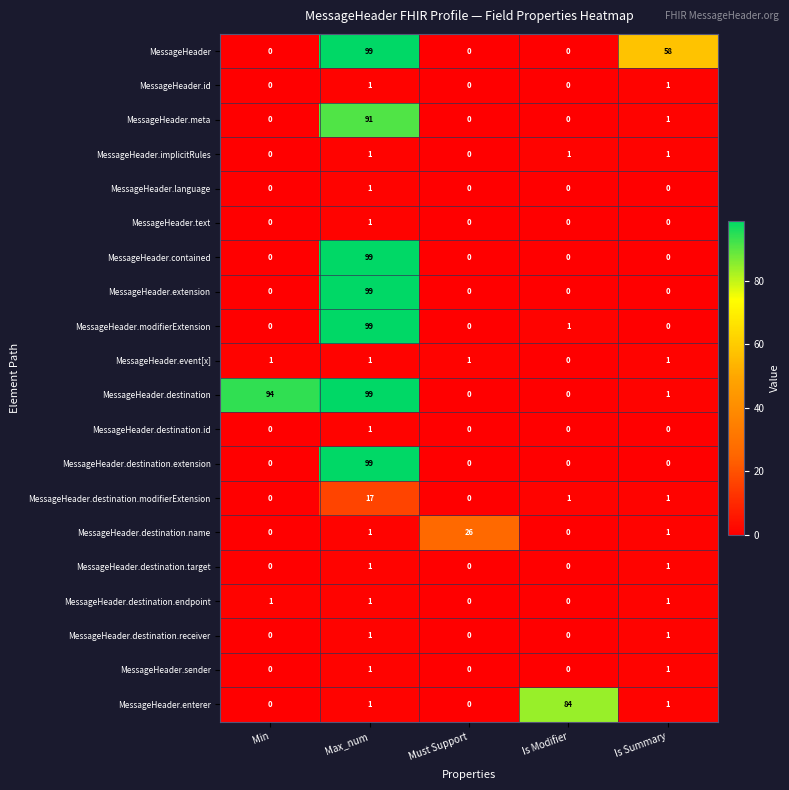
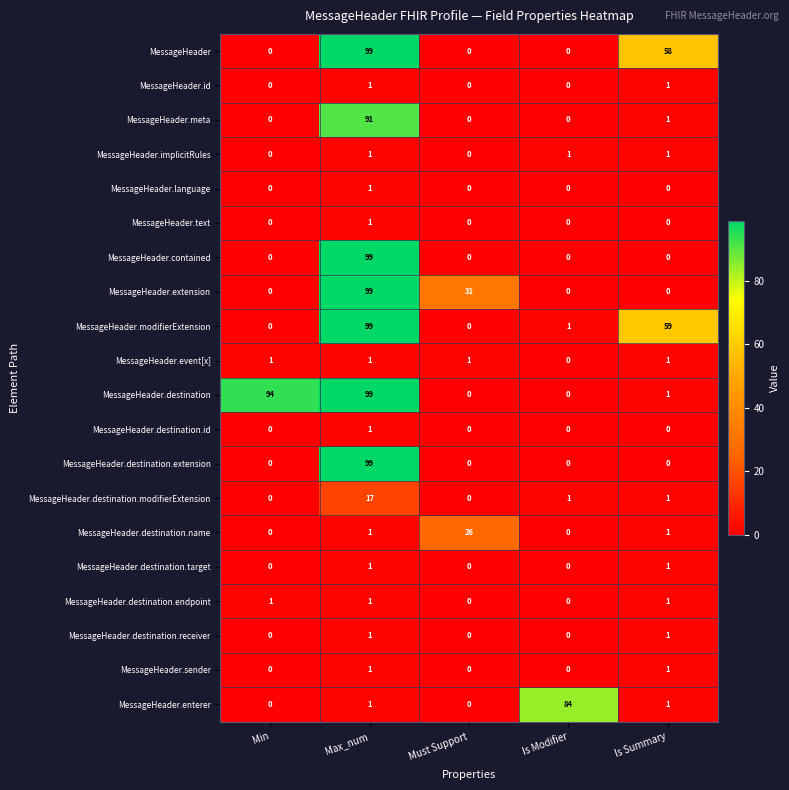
MessageHeader.extension, Must Support: 0 -> 31
MessageHeader.modifierExtension, Is Summary: 0 -> 59
